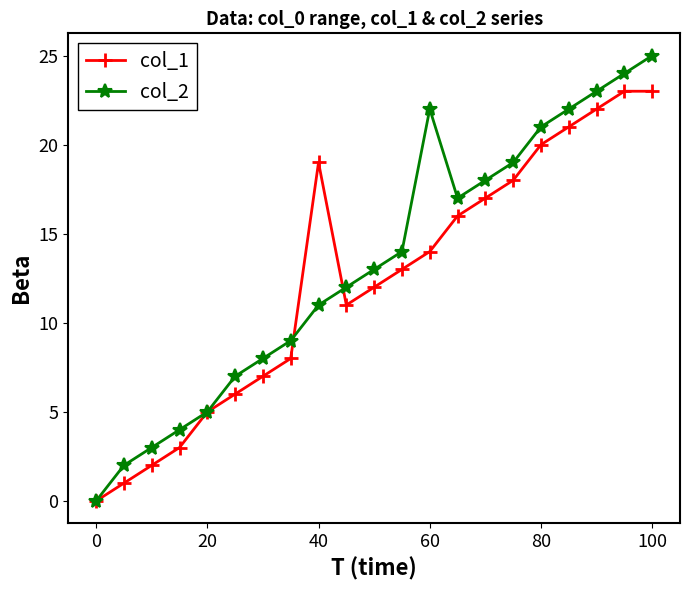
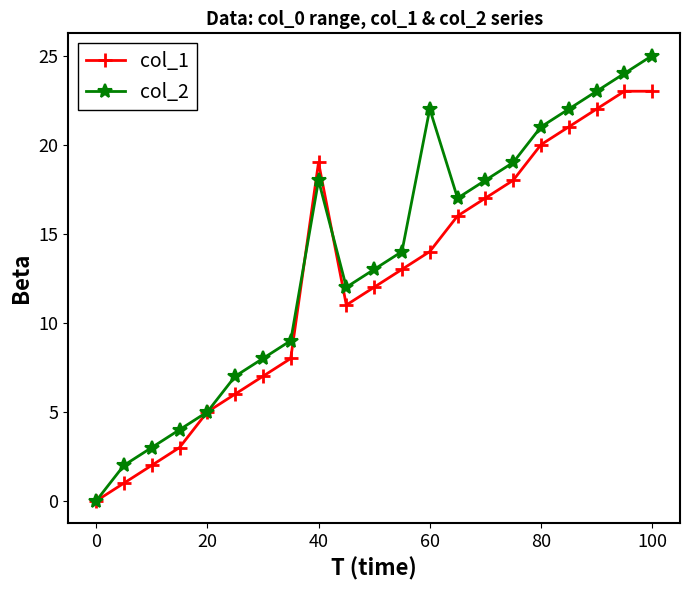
col_2, 40: 11 -> 18
